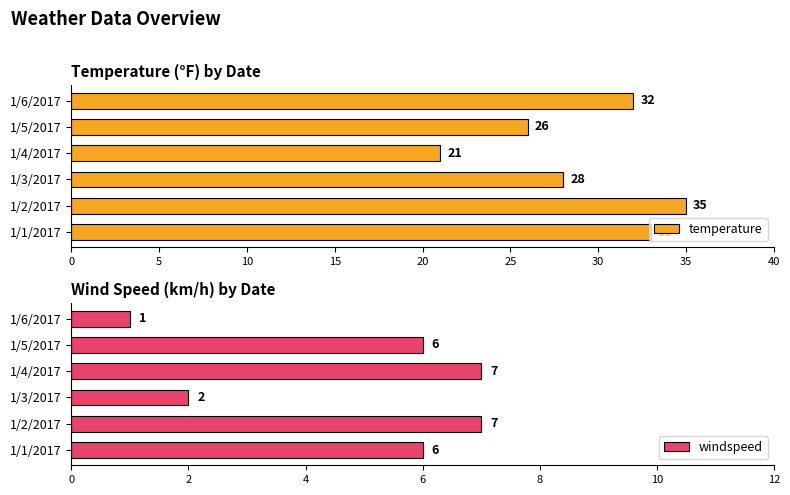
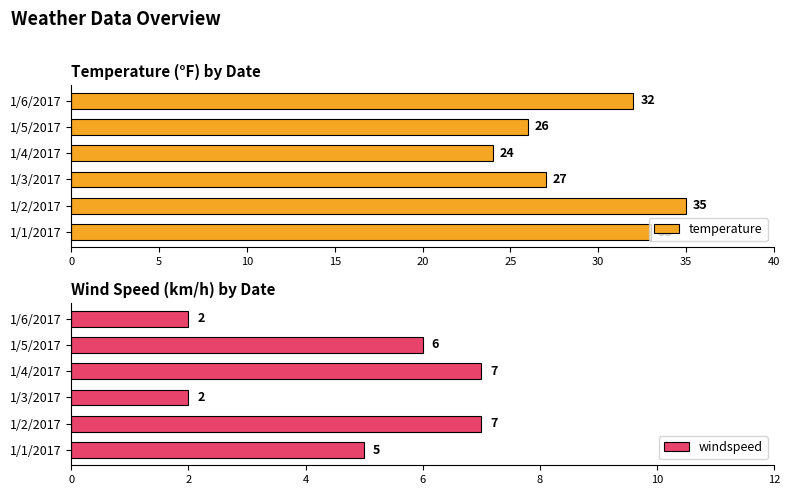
Temperature (°F) by Date, 1/4/2017: 21 -> 24
Temperature (°F) by Date, 1/3/2017: 28 -> 27
Wind Speed (km/h) by Date, 1/6/2017: 1 -> 2
Wind Speed (km/h) by Date, 1/1/2017: 6 -> 5
